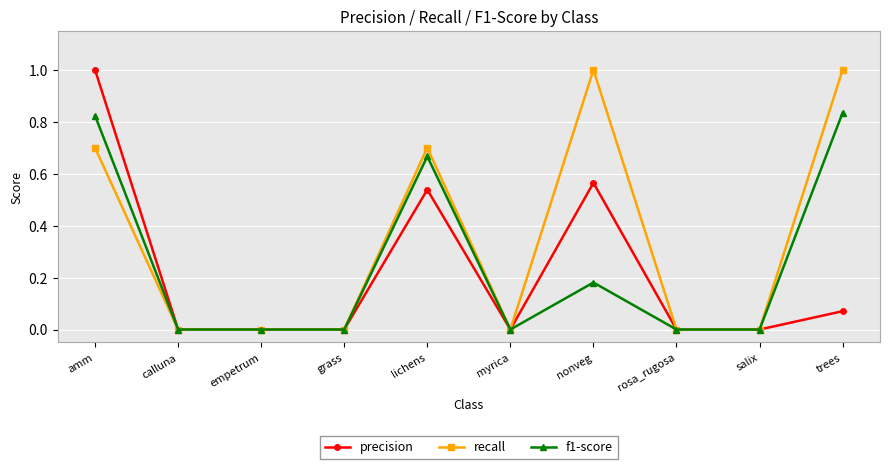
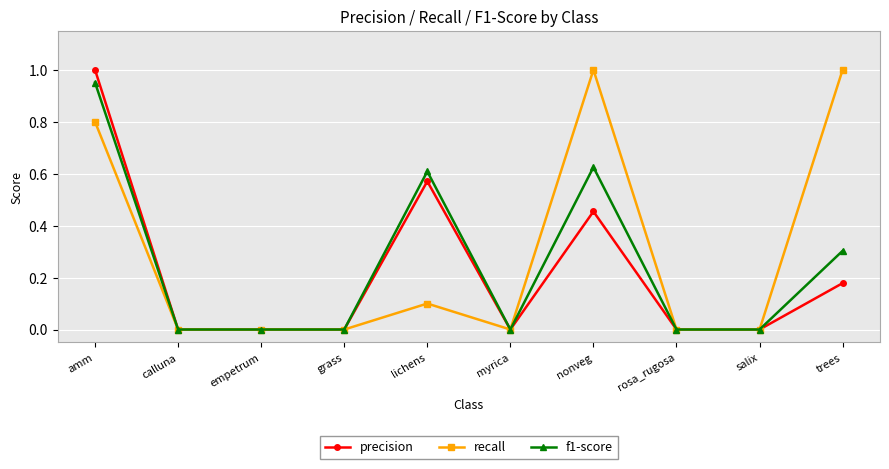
recall, amm: 0.7 -> 0.8
f1-score, amm: 0.82 -> 0.95
precision, lichens: 0.54 -> 0.57
recall, lichens: 0.7 -> 0.1
f1-score, lichens: 0.67 -> 0.61
precision, nonveg: 0.56 -> 0.45
f1-score, nonveg: 0.18 -> 0.63
precision, trees: 0.07 -> 0.18
f1-score, trees: 0.83 -> 0.30
